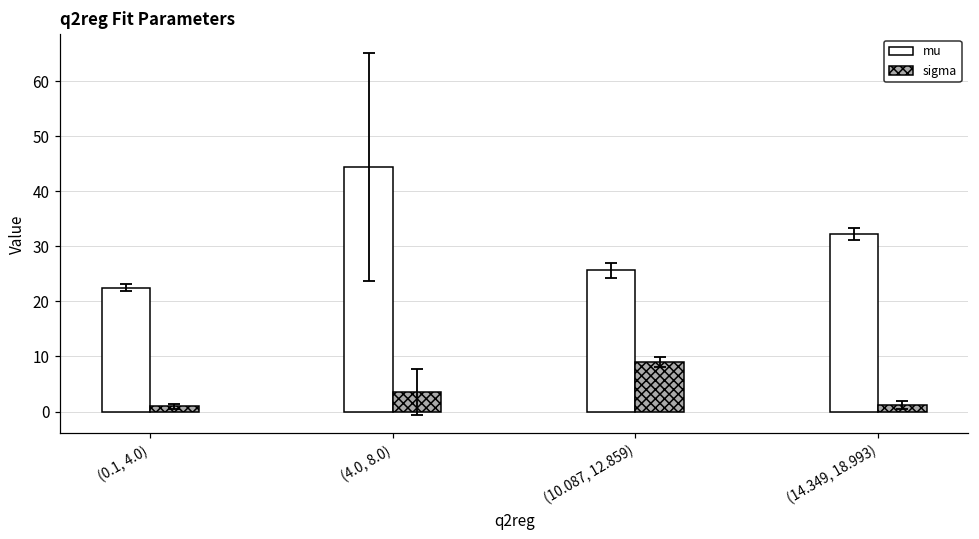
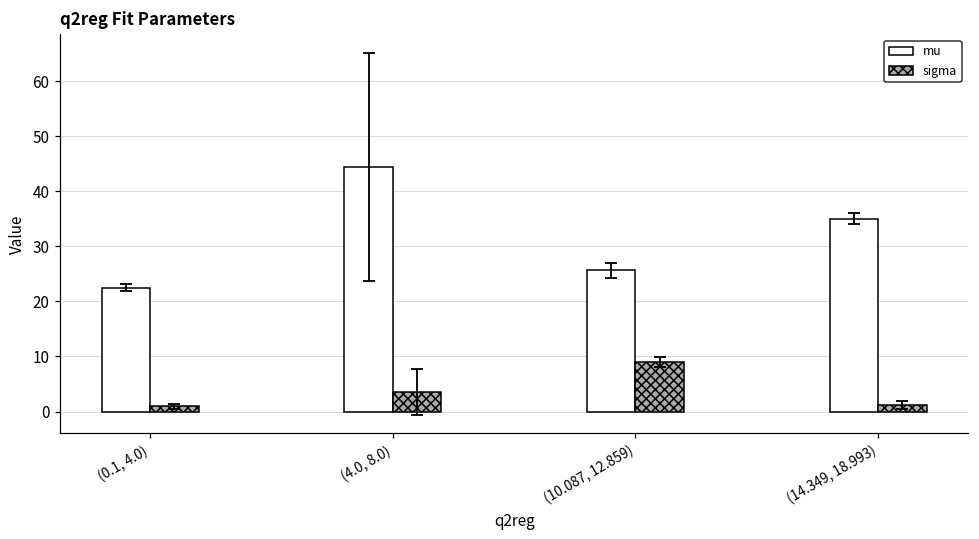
mu, (14.349, 18.993): 32 -> 35
